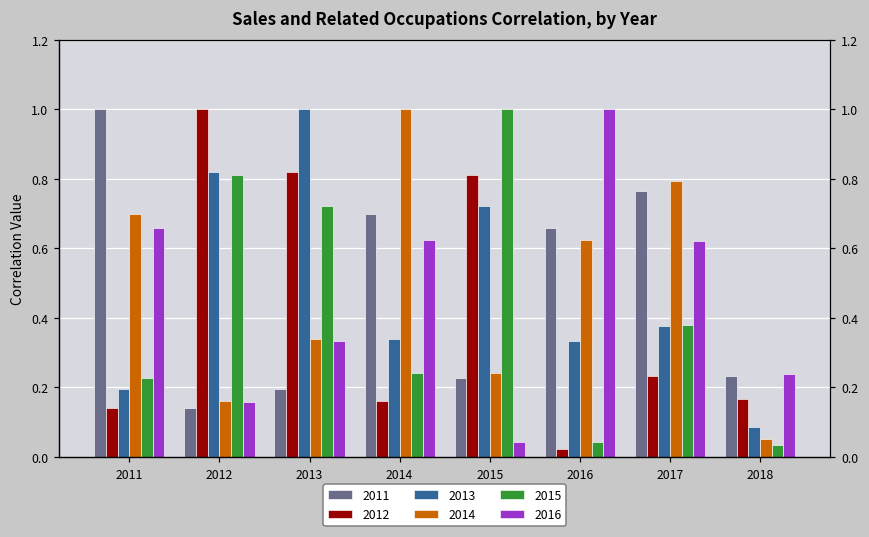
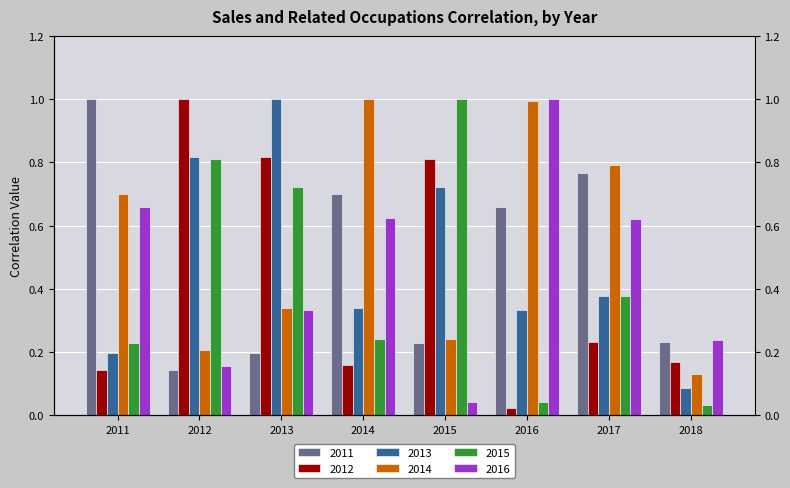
2014, 2012: 0.16 -> 0.21
2014, 2016: 0.62 -> 1.00
2014, 2018: 0.05 -> 0.13
